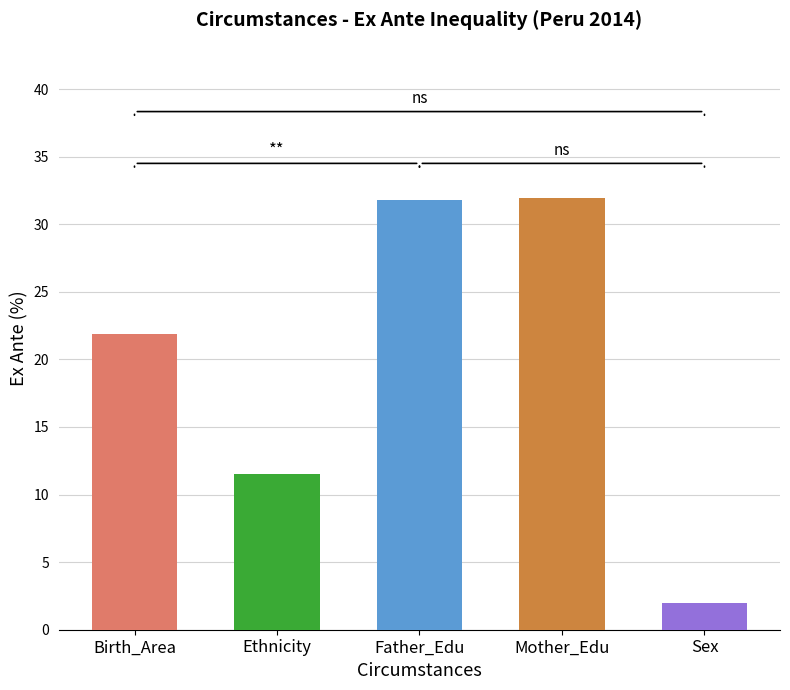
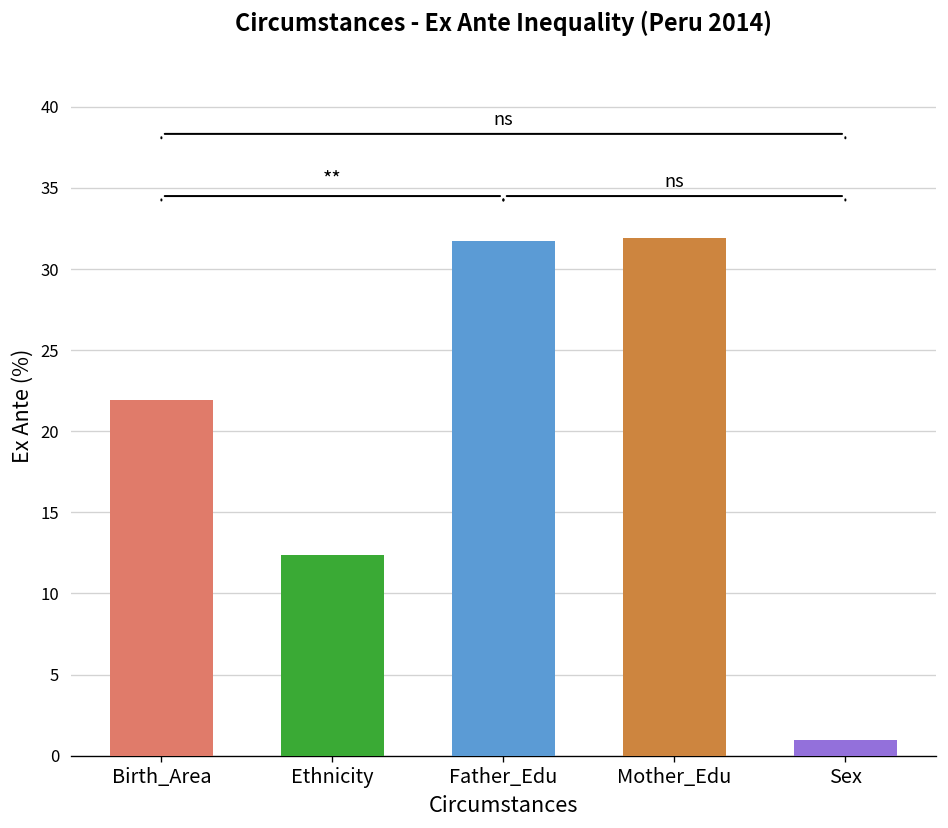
Ethnicity: 11.5 -> 12.3
Sex: 1.9 -> 1.0
